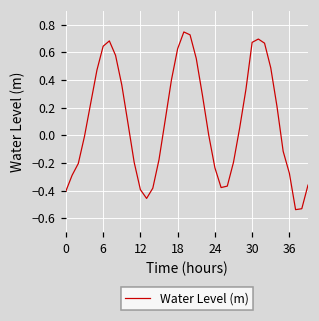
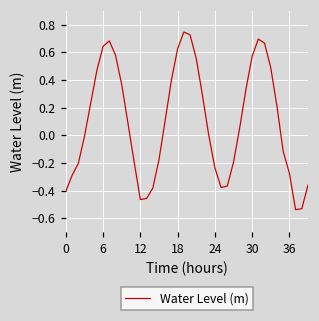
12: -0.39 -> -0.46
30: 0.67 -> 0.57
